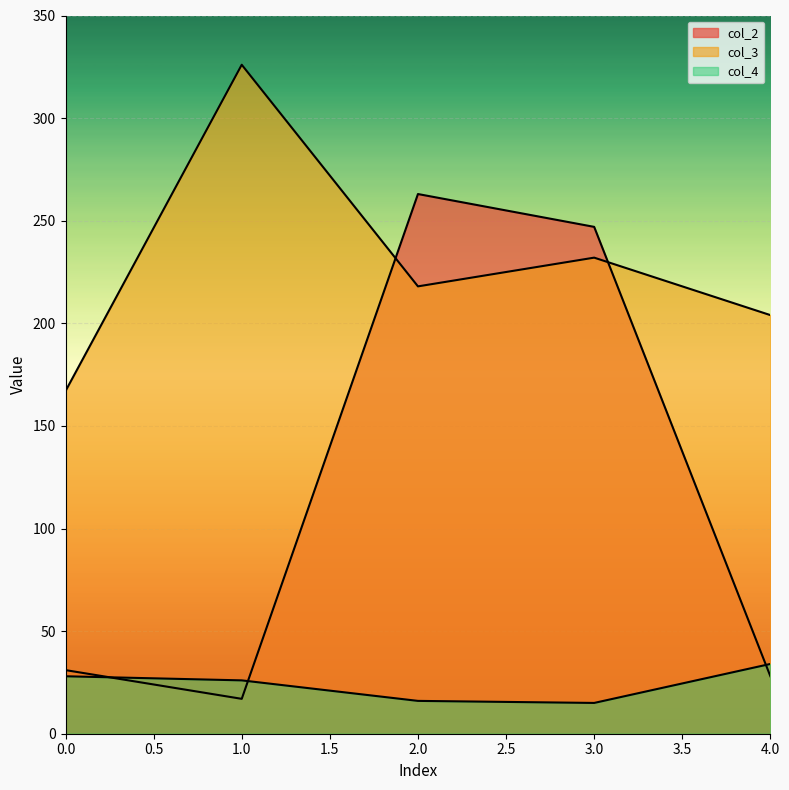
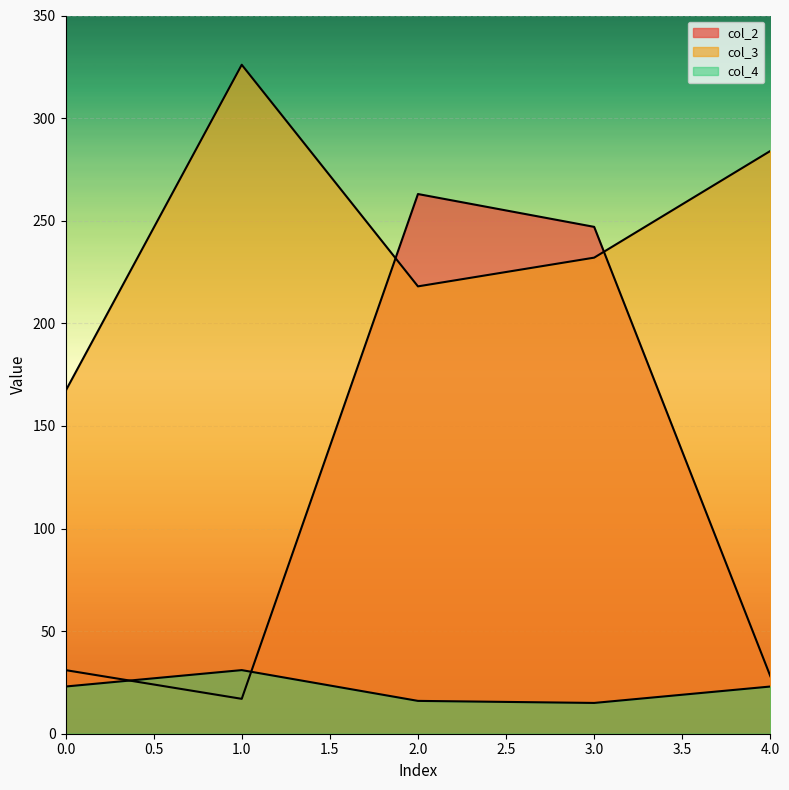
col_4, 0.0: 28 -> 23
col_4, 1.0: 26 -> 31
col_3, 4.0: 204 -> 284
col_4, 4.0: 34 -> 23
